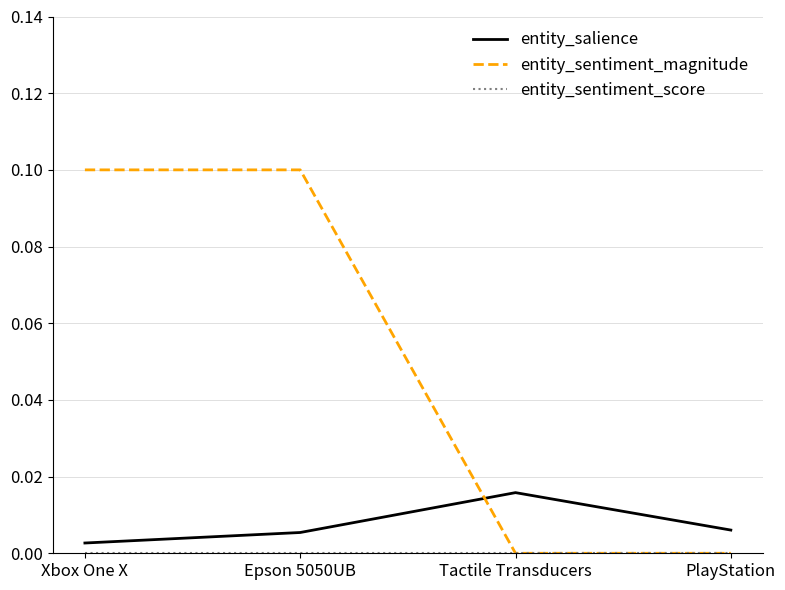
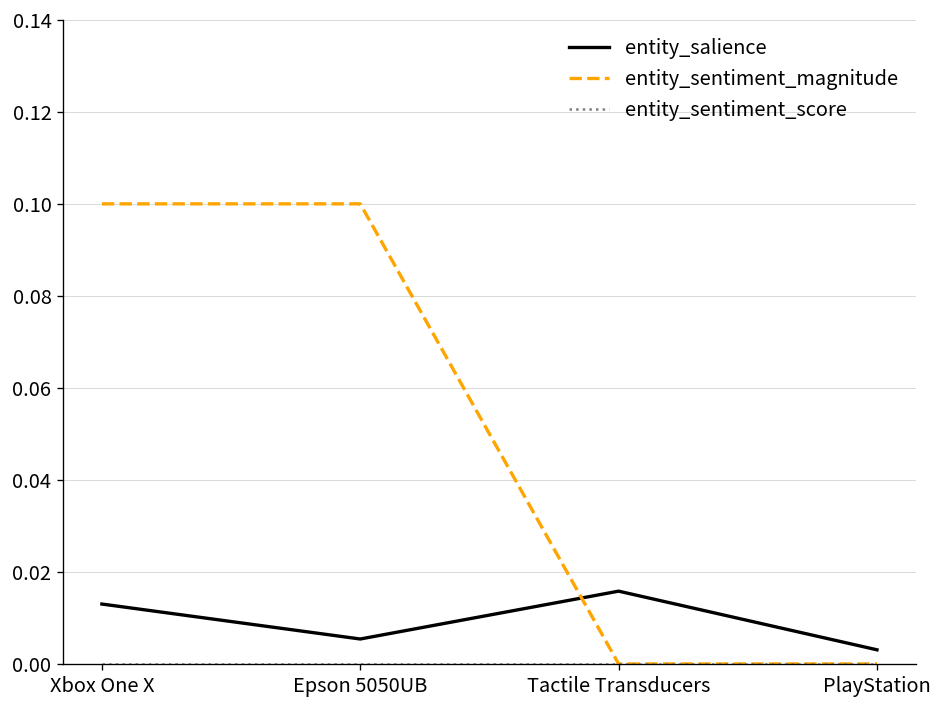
entity_salience, Xbox One X: 0.003 -> 0.013
entity_salience, PlayStation: 0.006 -> 0.003
